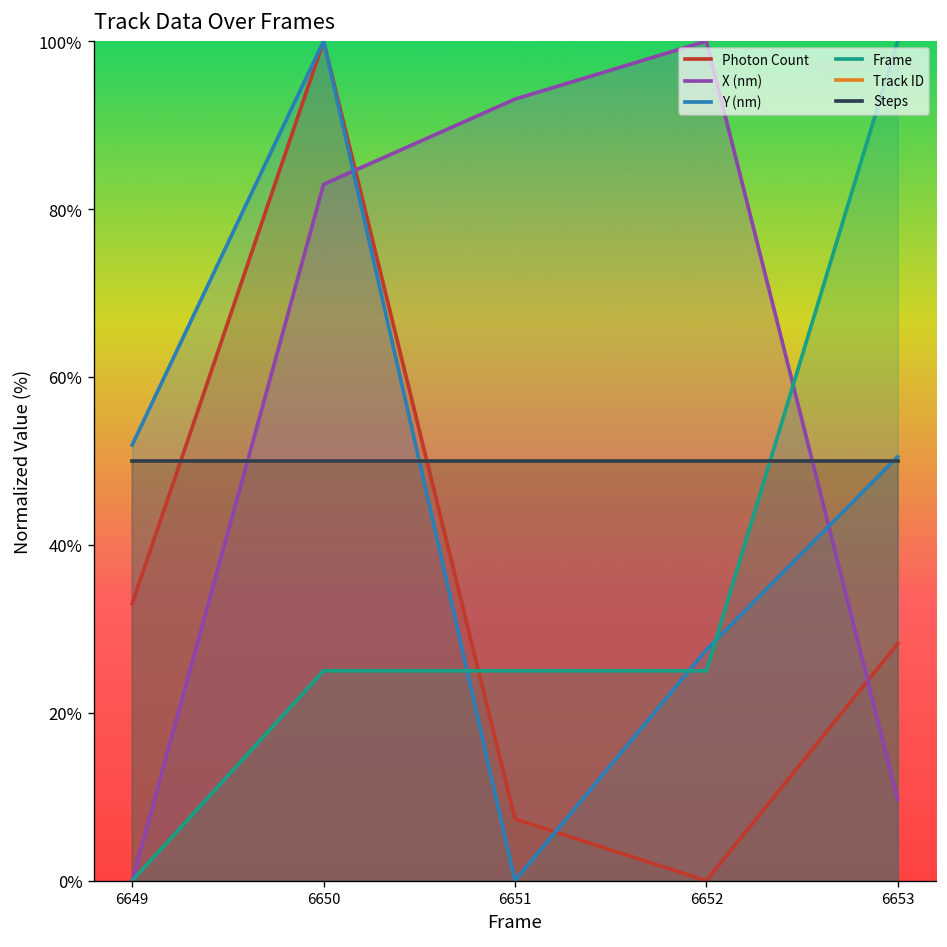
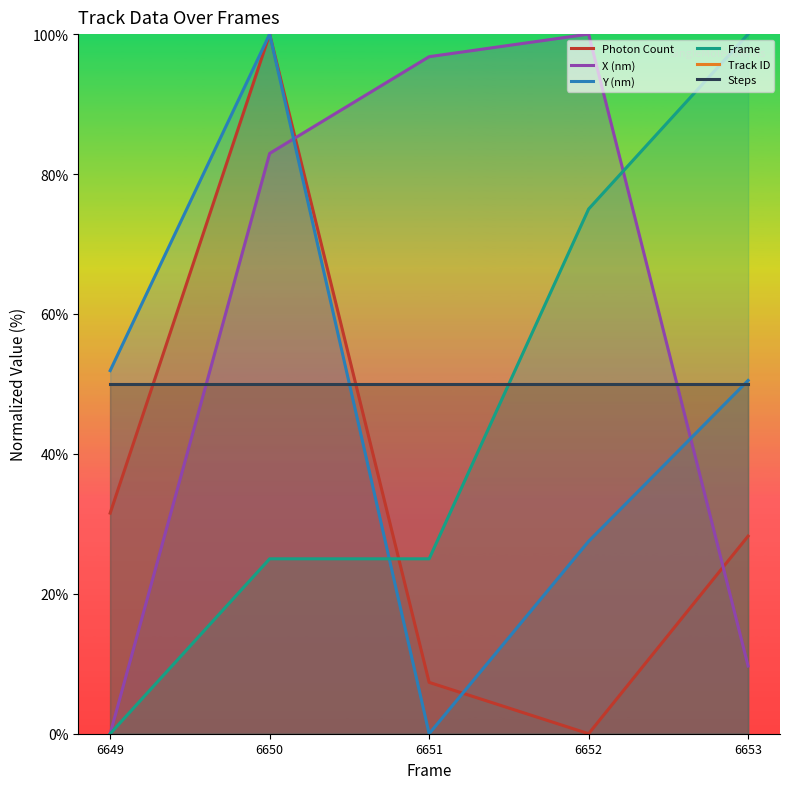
Photon Count, 6649: 33% -> 32%
X (nm), 6651: 93% -> 97%
Frame, 6652: 25% -> 75%
